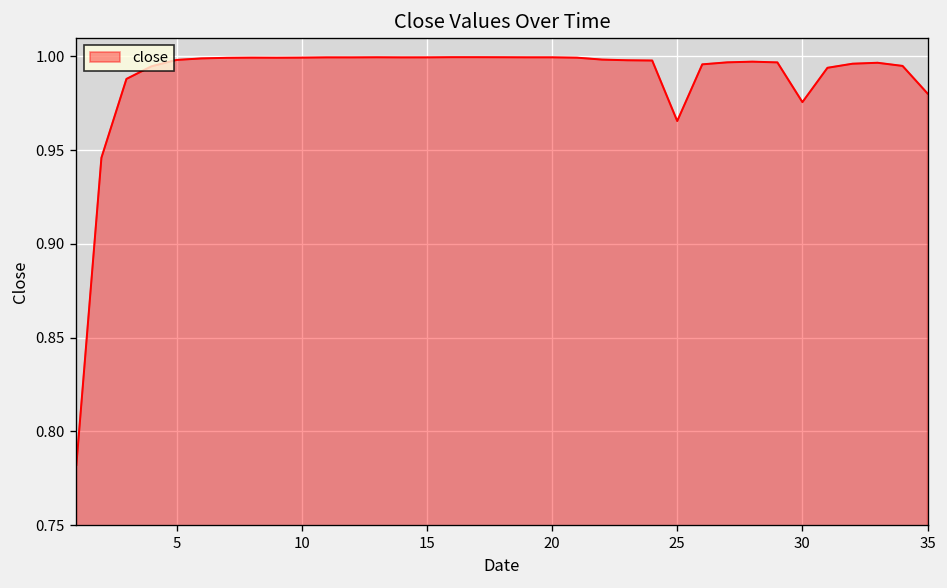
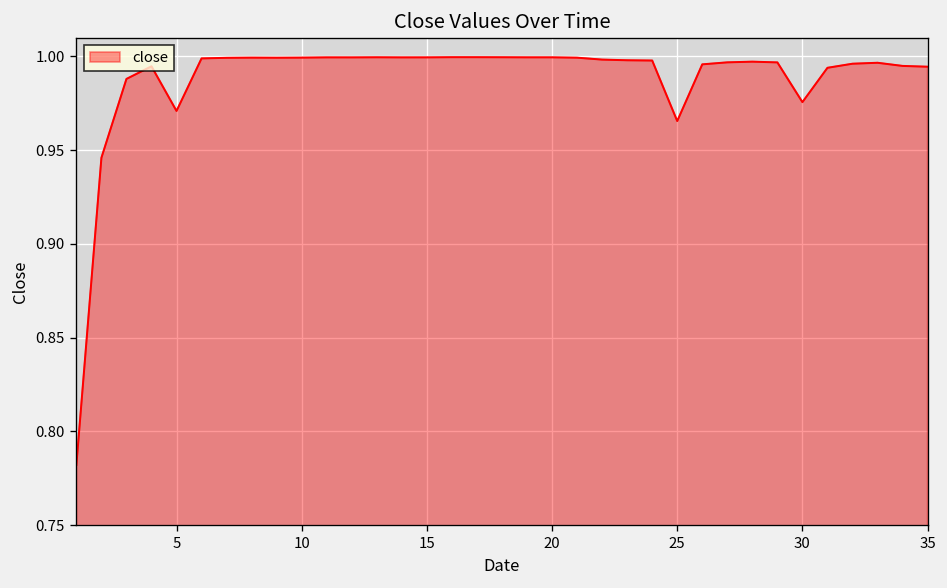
5: 0.998 -> 0.971
35: 0.980 -> 0.994
